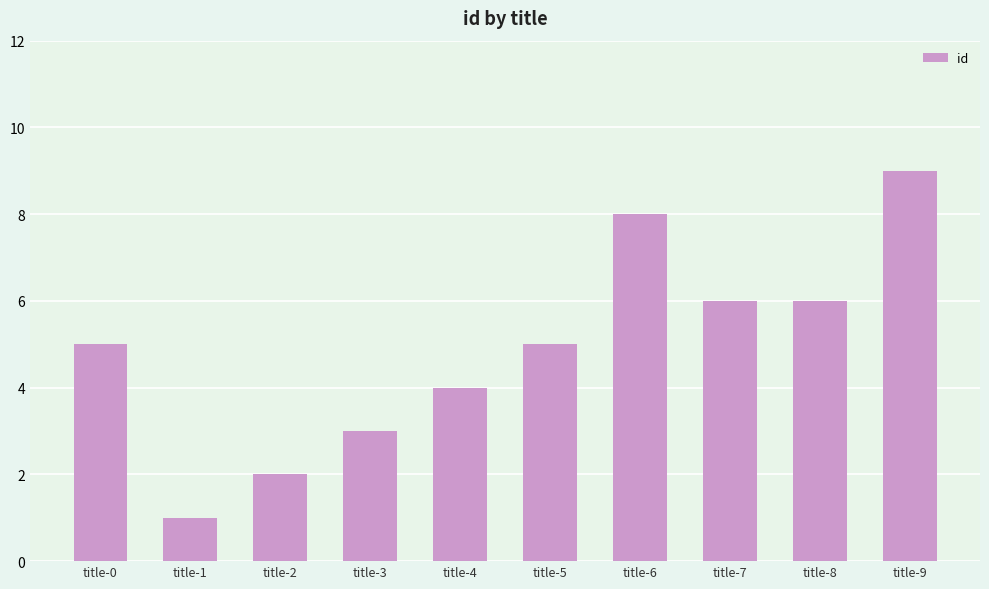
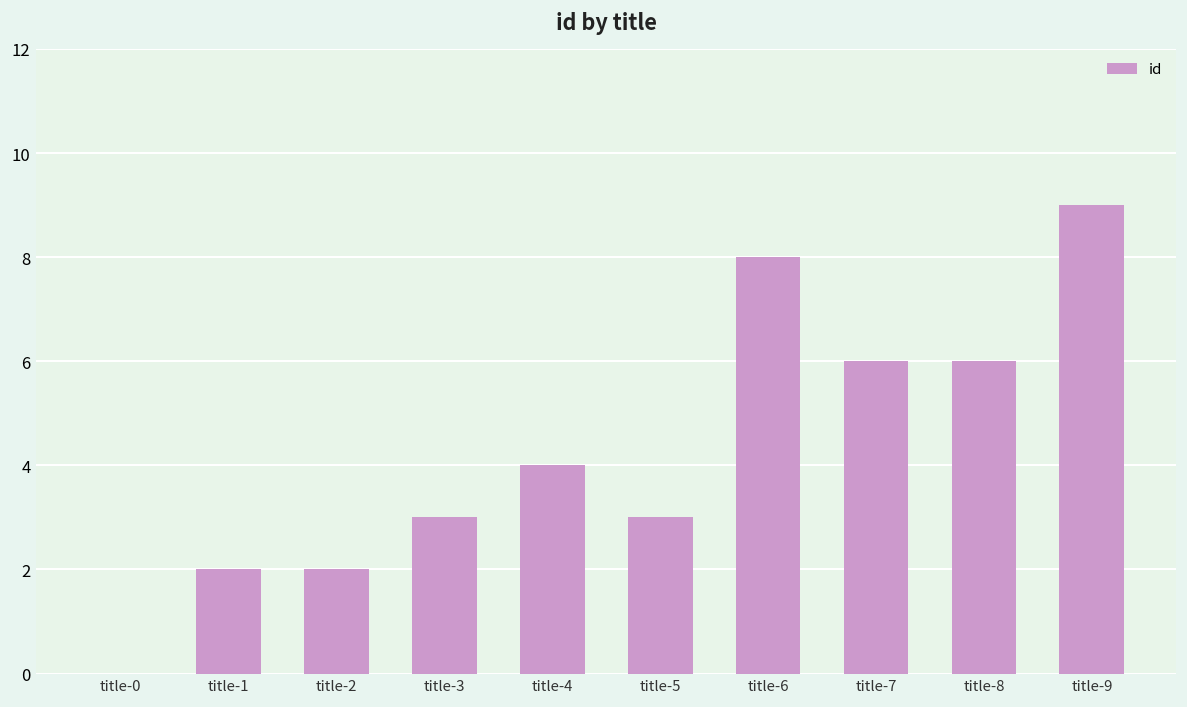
title-0: 5 -> 0
title-1: 1 -> 2
title-5: 5 -> 3
